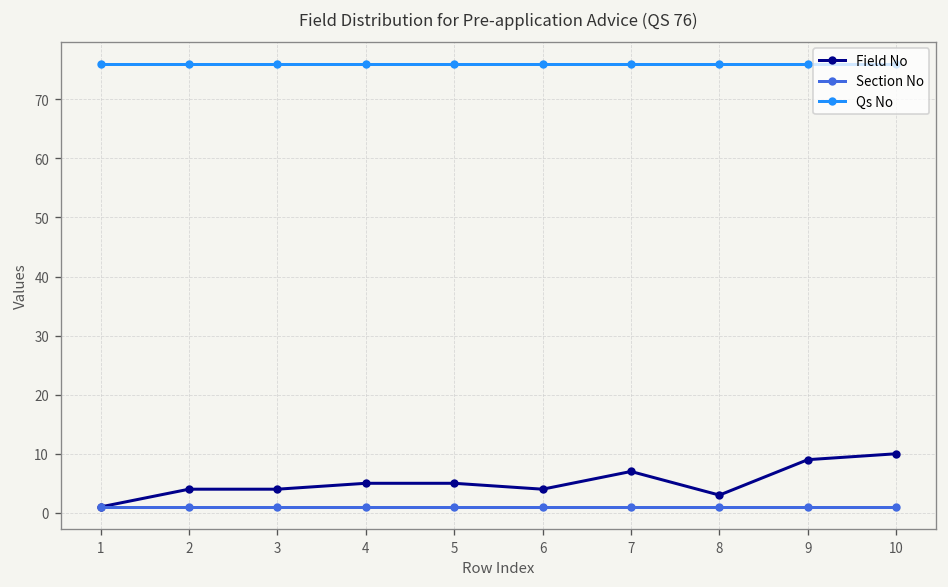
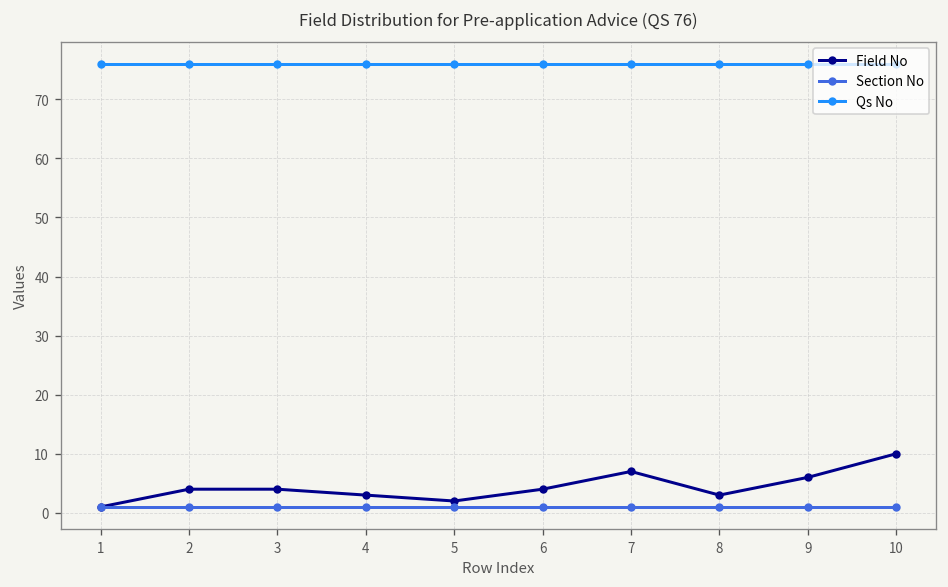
Field No, 4: 5 -> 3
Field No, 5: 5 -> 2
Field No, 9: 9 -> 6
